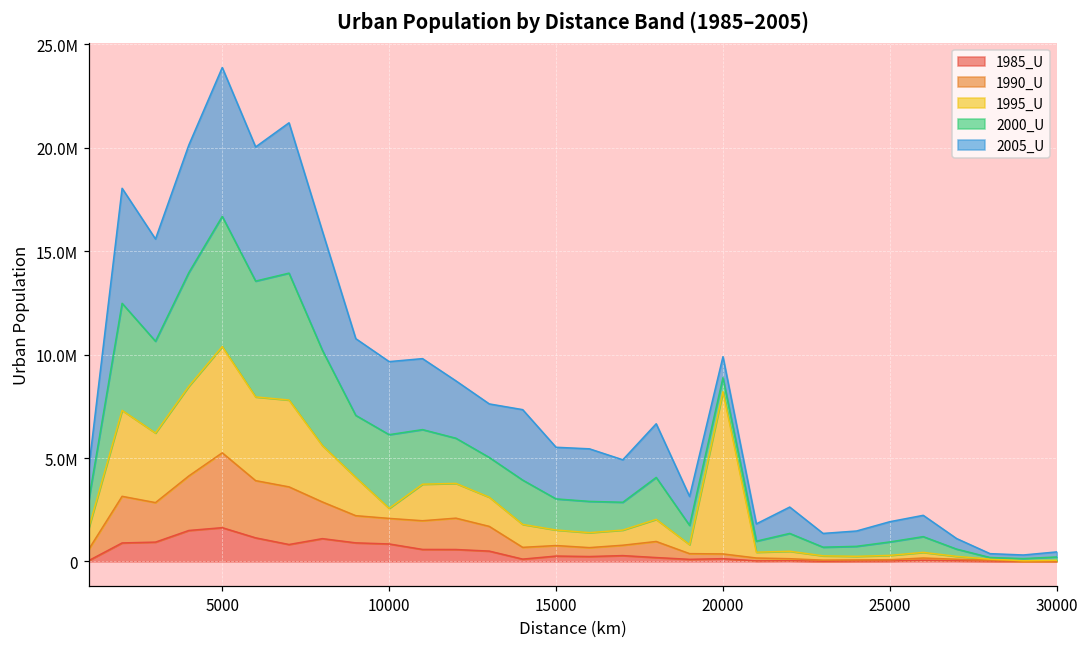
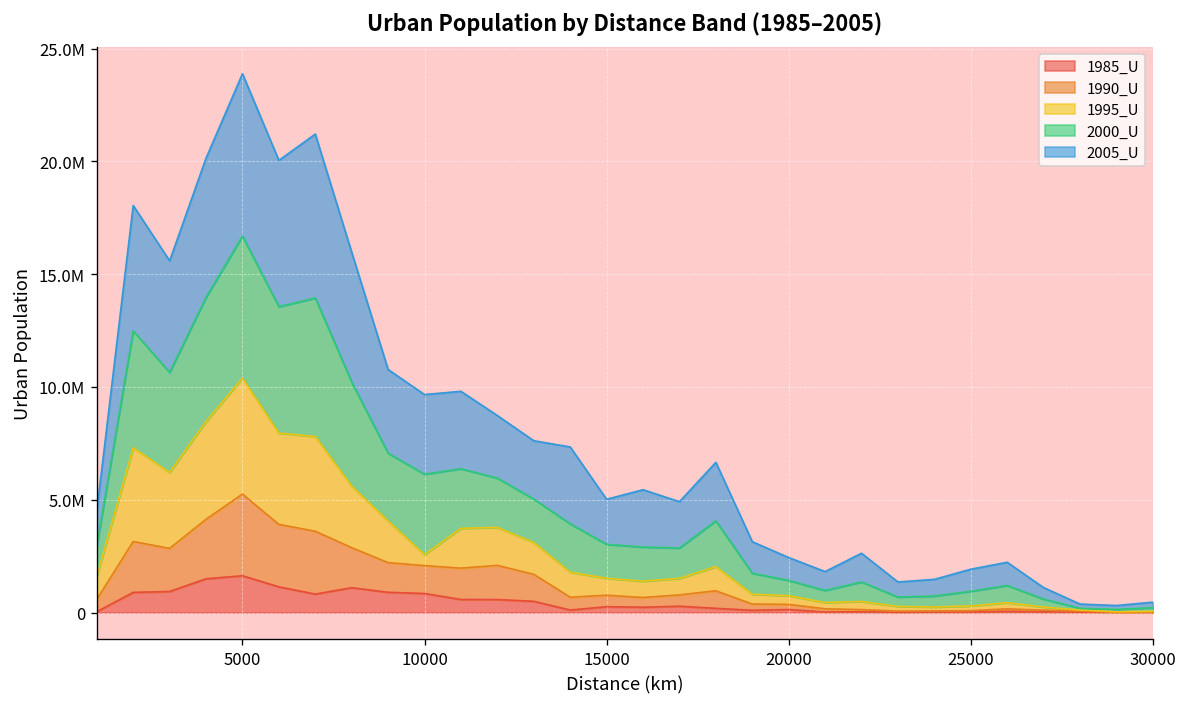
2005_U, 15000: 2500000 -> 2000000
1995_U, 20000: 7800000 -> 400000
